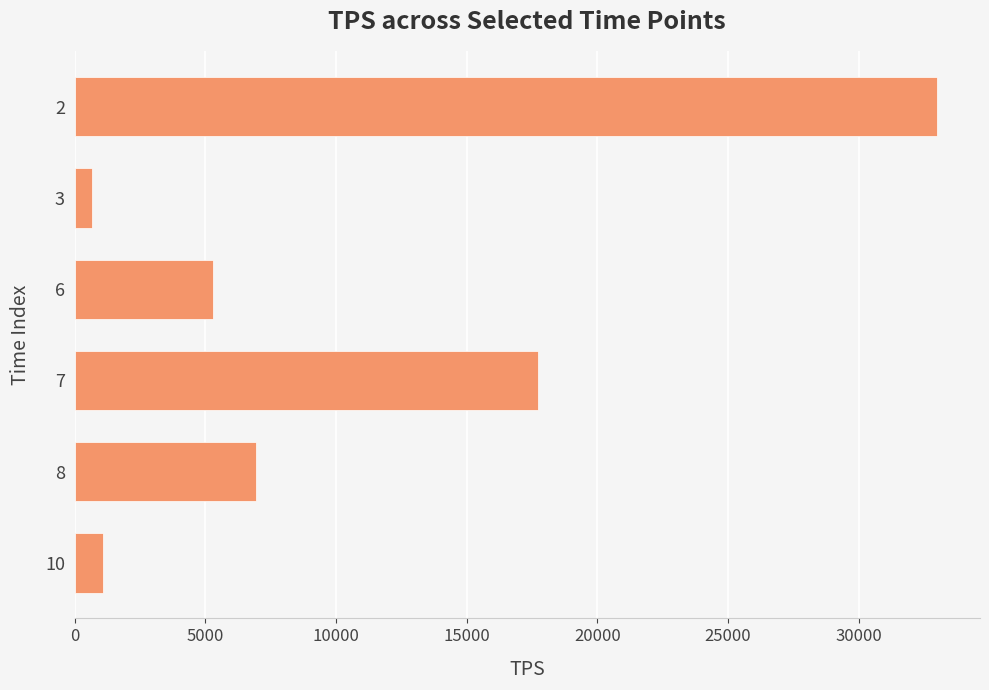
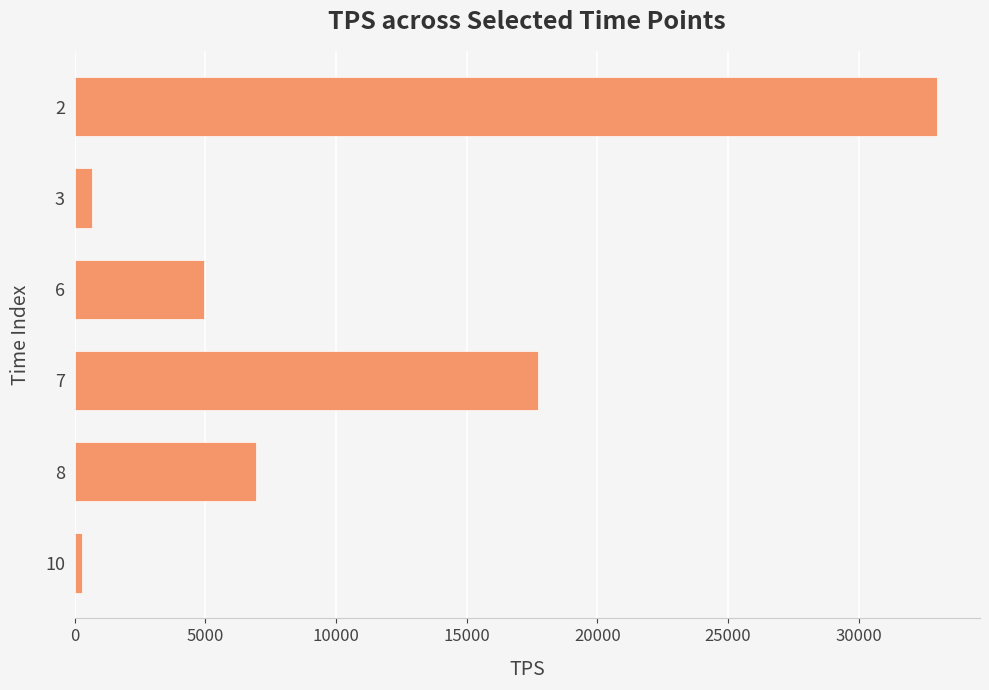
6: 5300 -> 5000
10: 1100 -> 300
